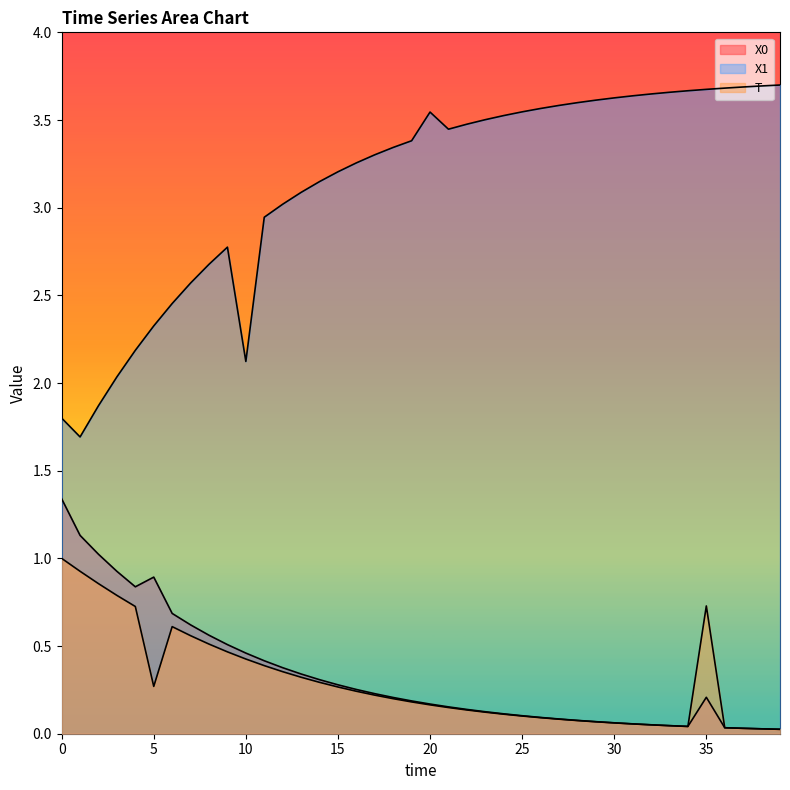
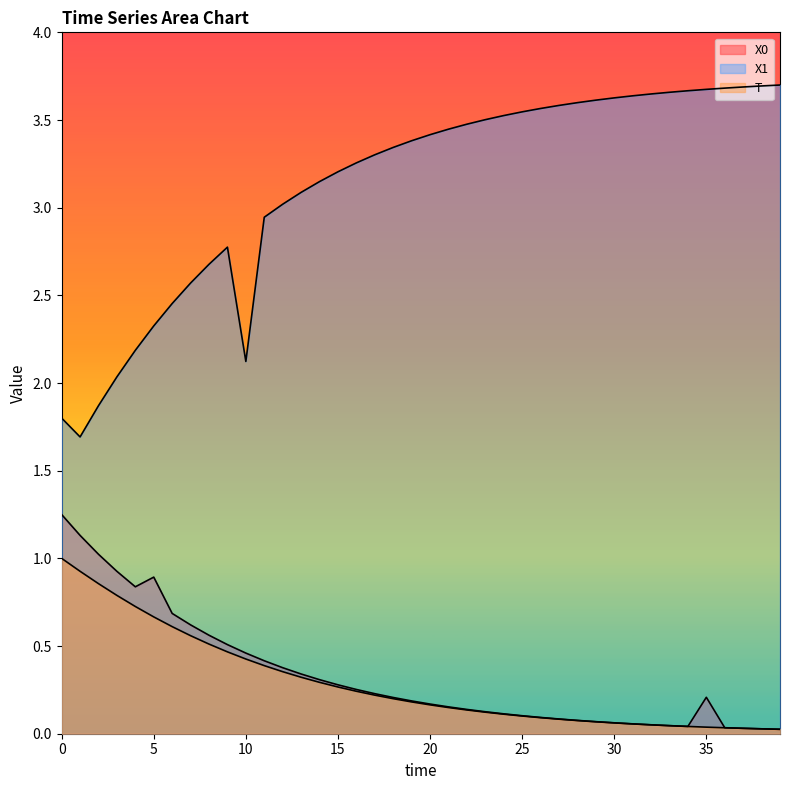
X0, 0: 1.34 -> 1.25
T, 5: 0.27 -> 0.67
X1, 20: 3.55 -> 3.42
T, 35: 0.73 -> 0.04
